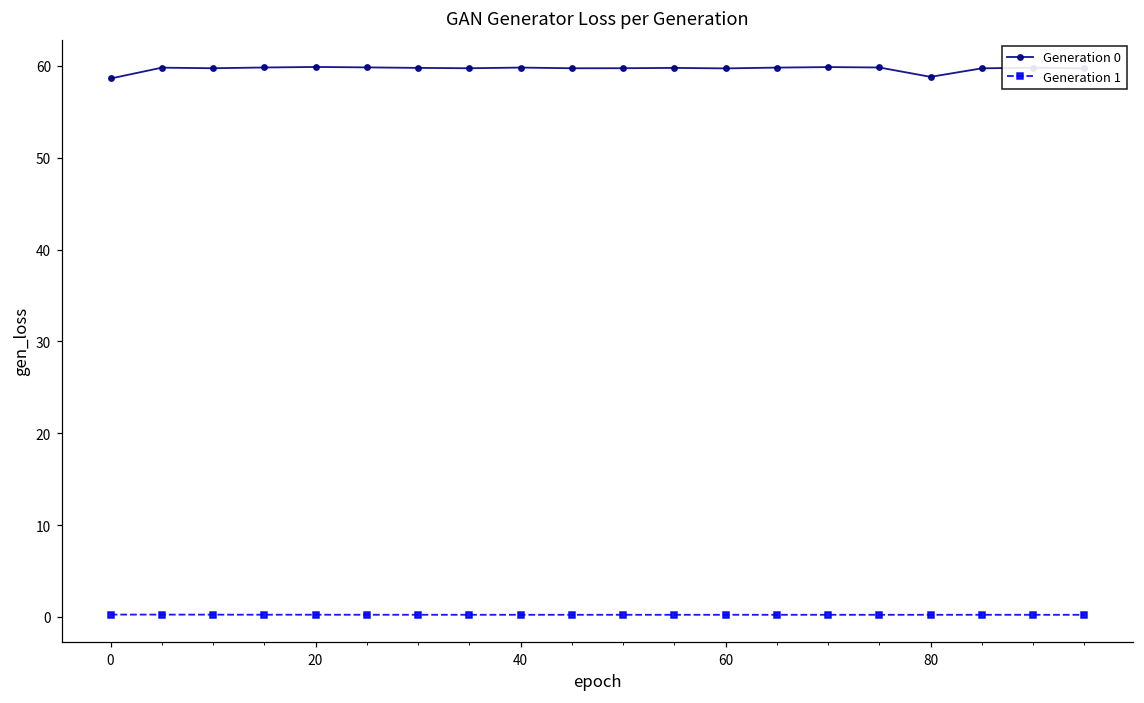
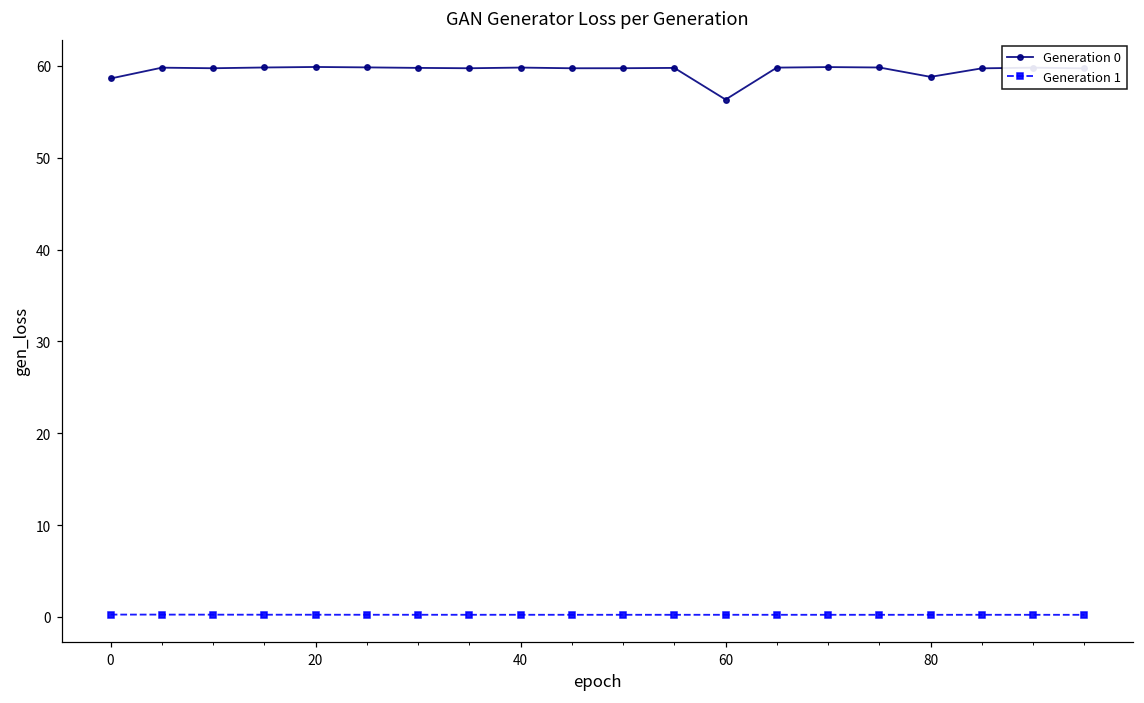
Generation 0, 60: 60 -> 56
